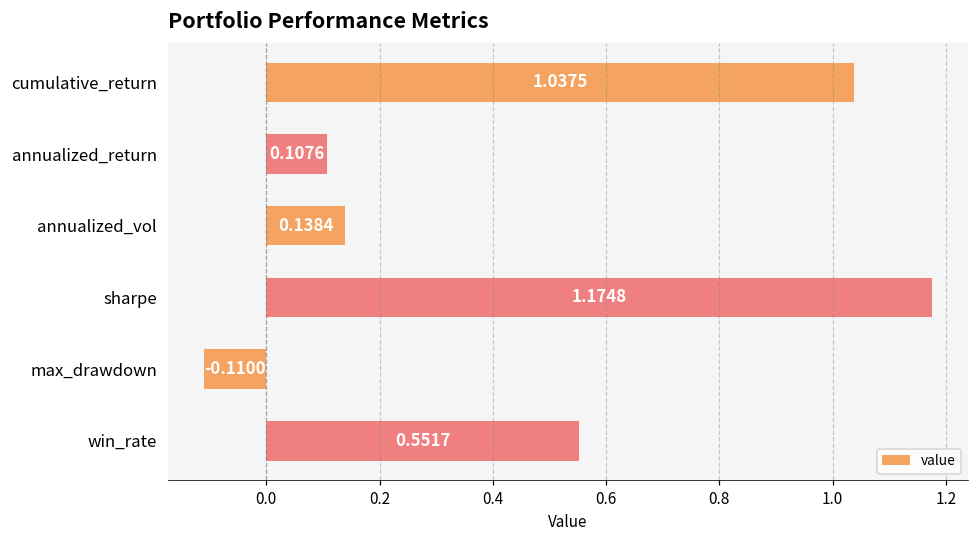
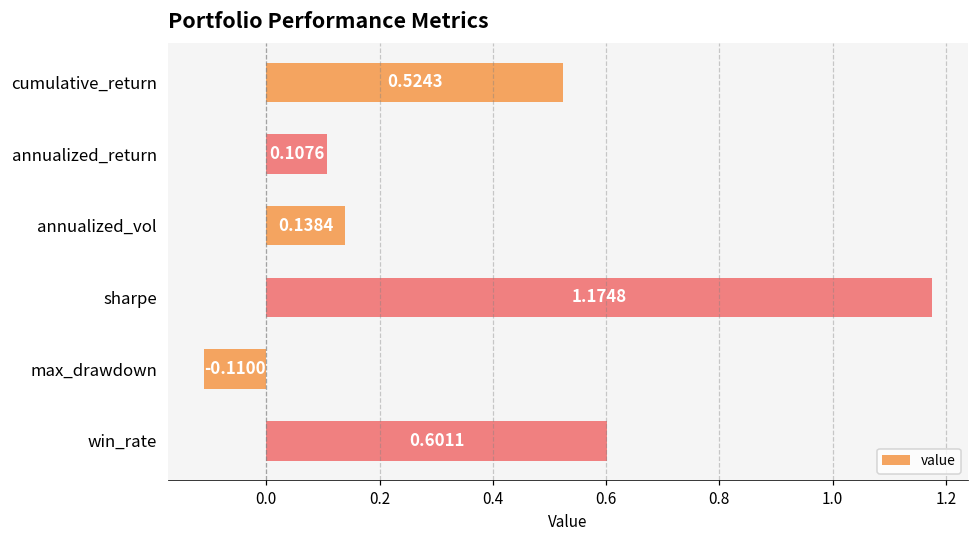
cumulative_return: 1.0375 -> 0.5243
win_rate: 0.5517 -> 0.6011
